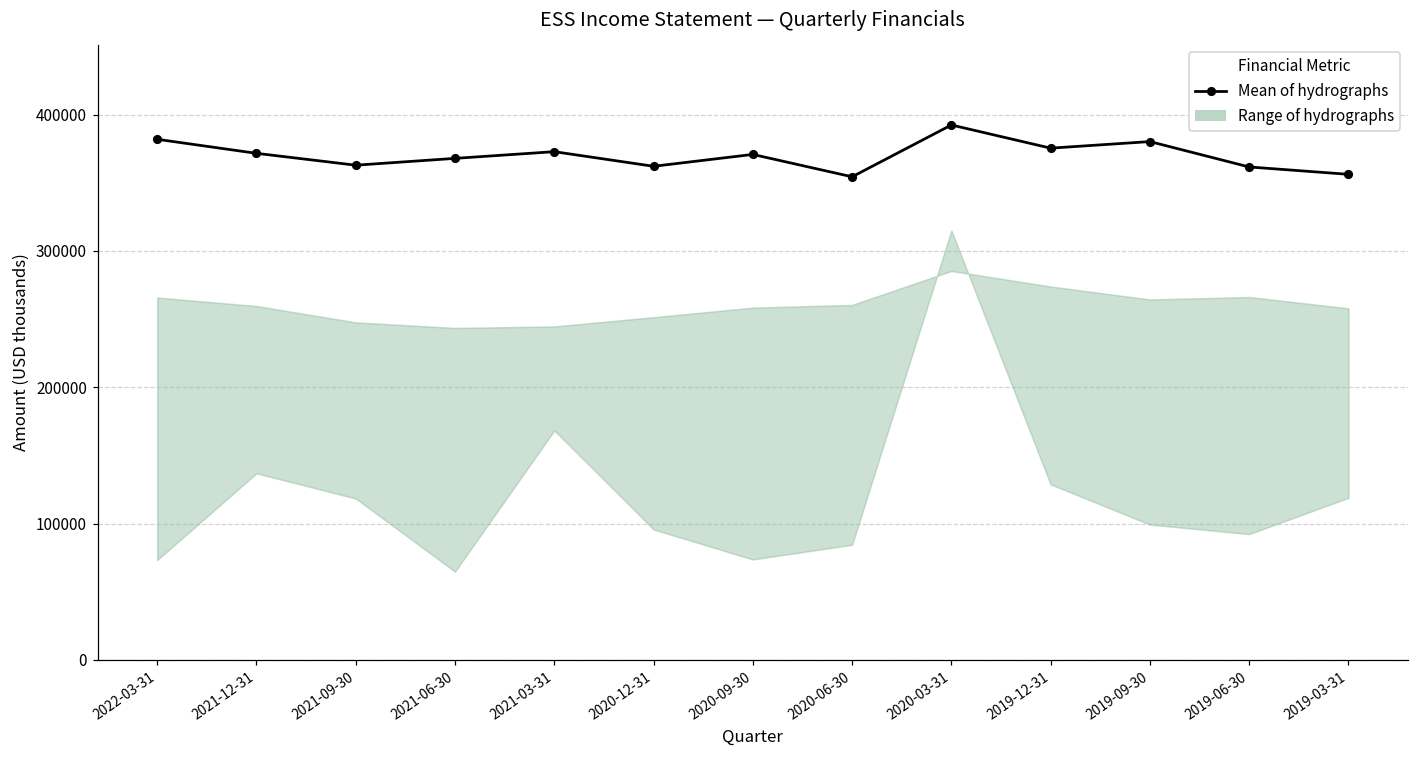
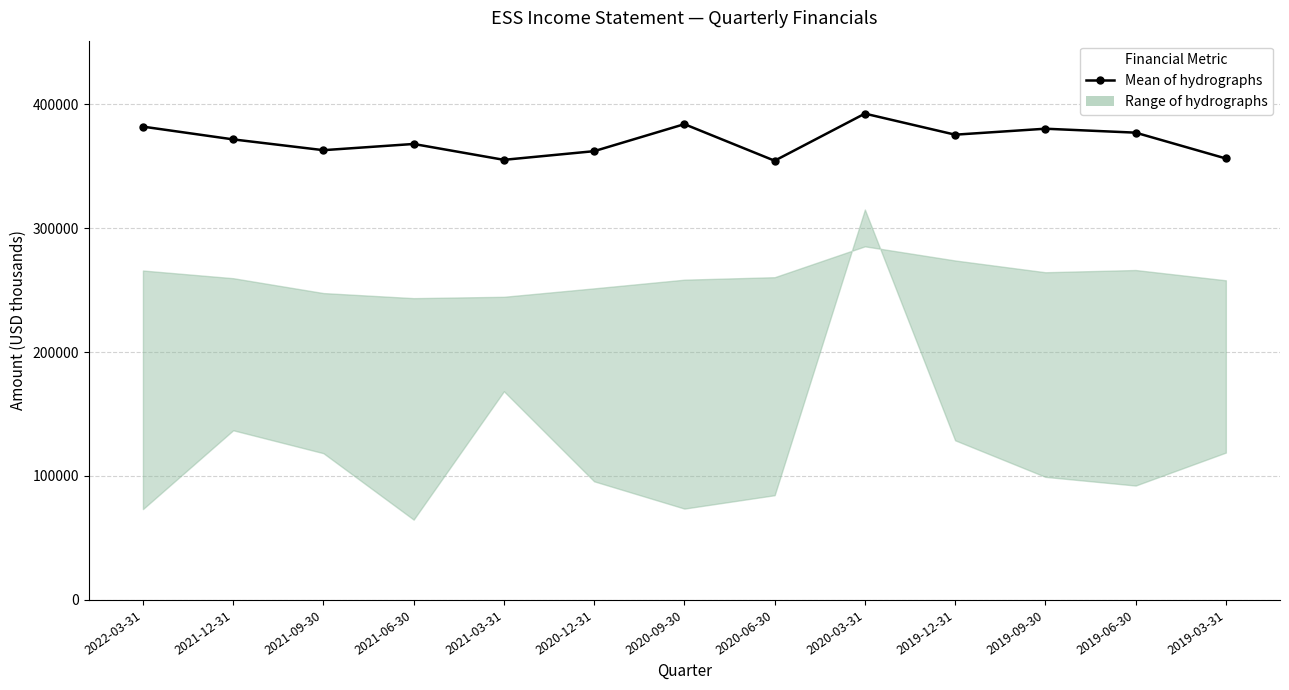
Mean of hydrographs, 2021-03-31: 373000 -> 355000
Mean of hydrographs, 2020-09-30: 371000 -> 384000
Mean of hydrographs, 2019-06-30: 362000 -> 377000
